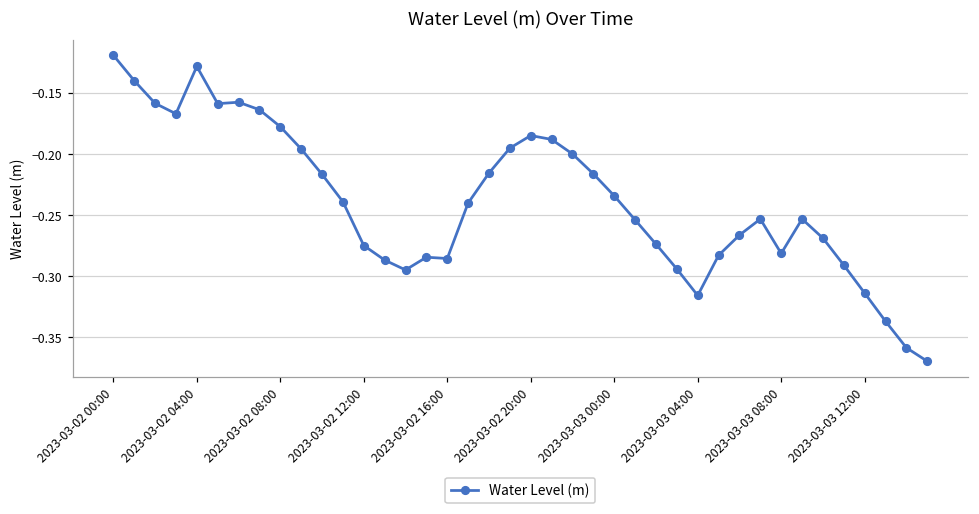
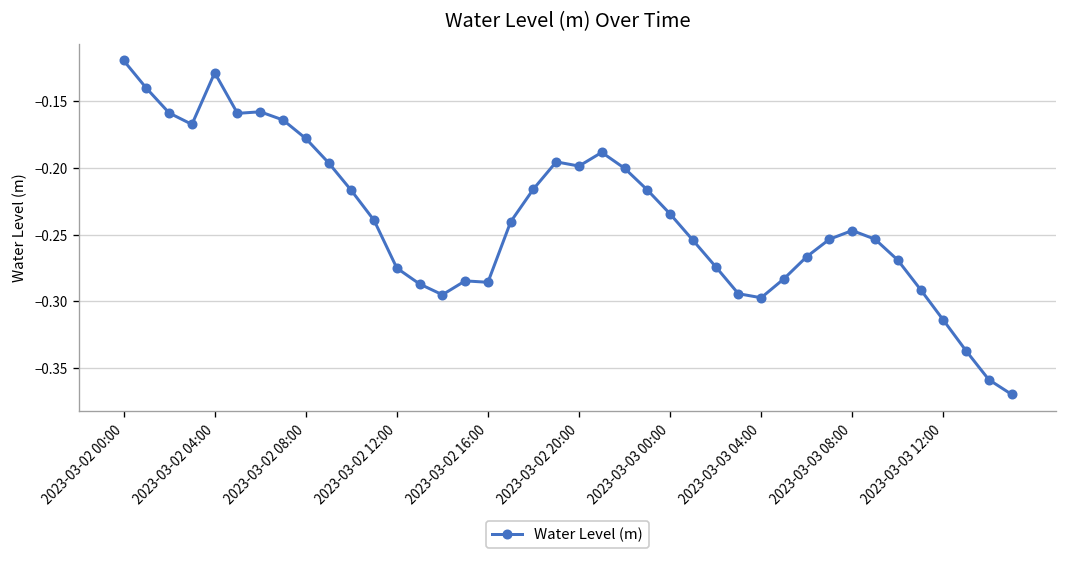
2023-03-02 20:00: -0.185 -> -0.198
2023-03-03 04:00: -0.316 -> -0.297
2023-03-03 08:00: -0.282 -> -0.247
